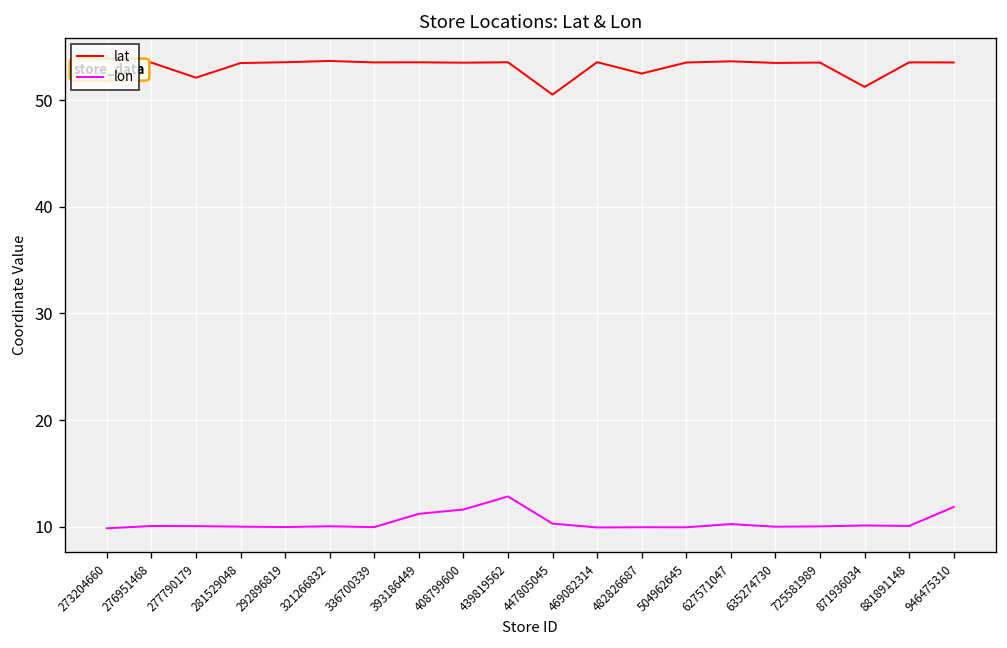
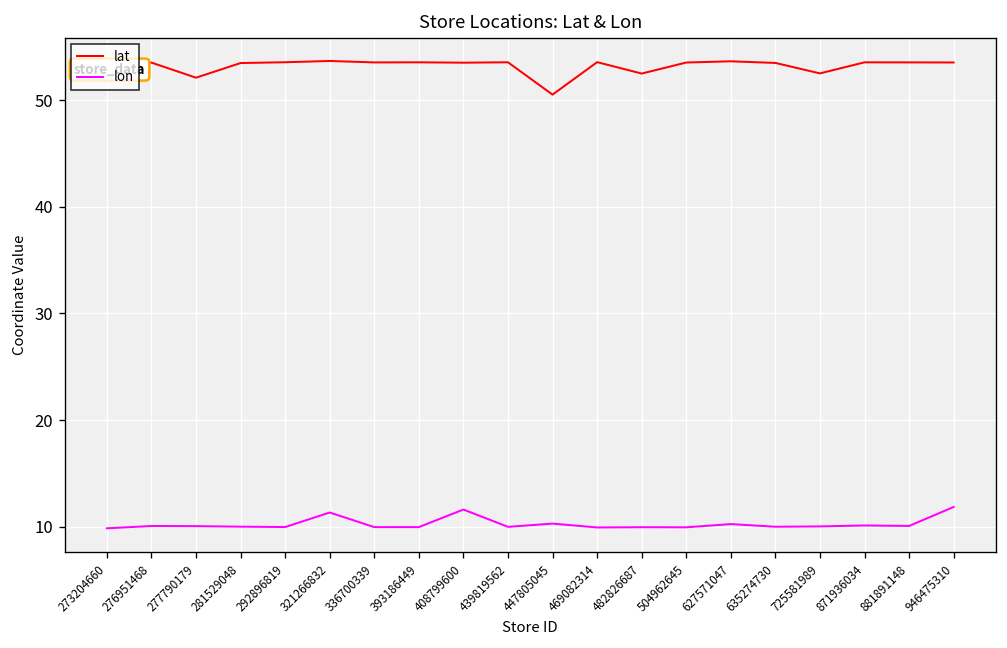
lon, 321266832: 10 -> 11
lon, 393186449: 11 -> 10
lon, 439819562: 13 -> 10
lat, 725581989: 54 -> 53
lat, 871936034: 51 -> 54
